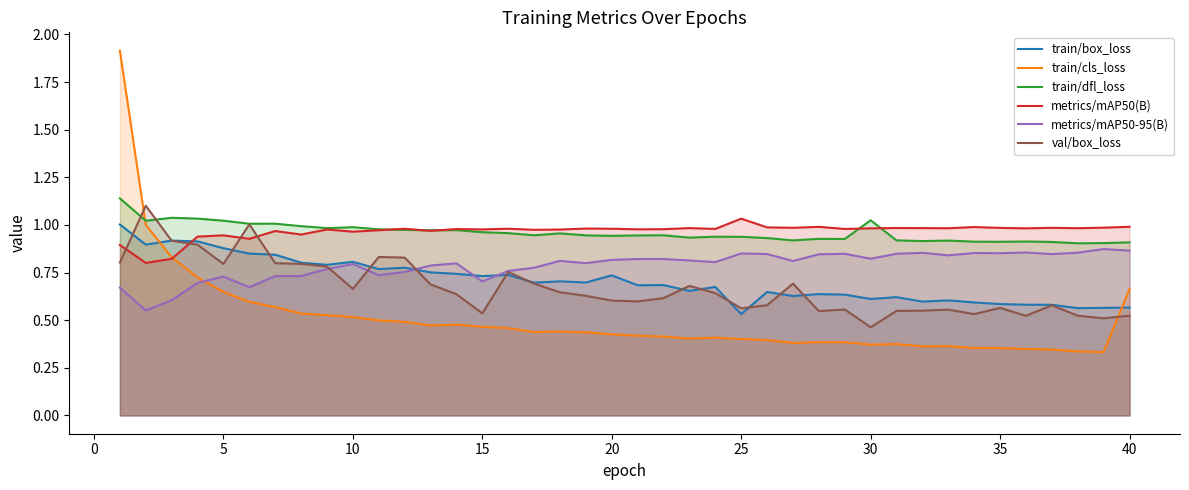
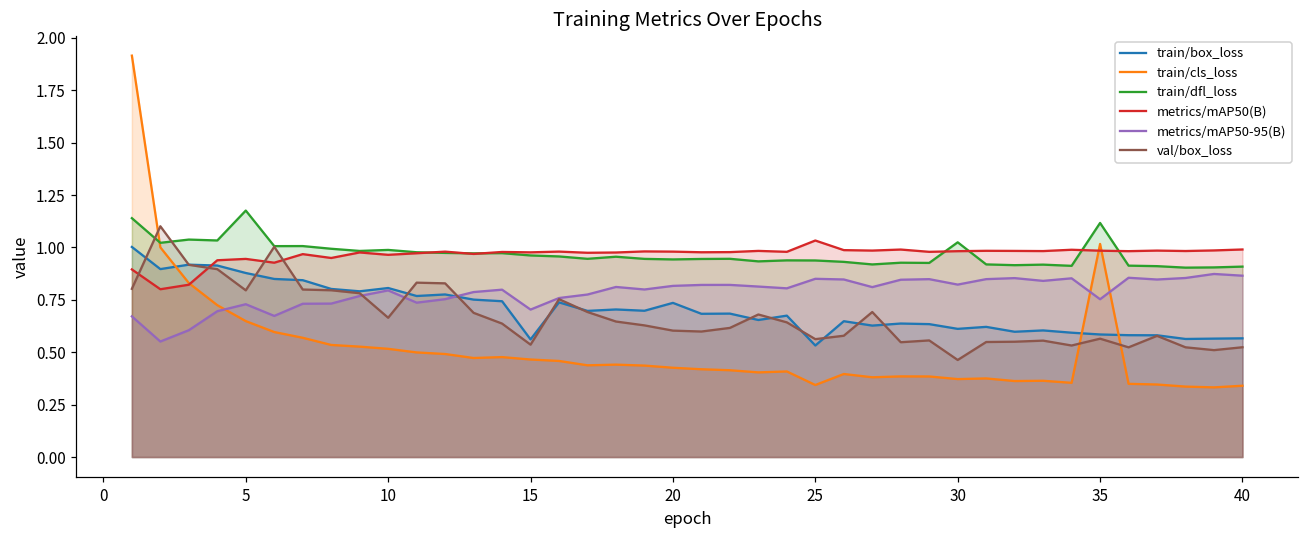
train/dfl_loss, 5: 1.02 -> 1.18
train/box_loss, 15: 0.73 -> 0.56
train/cls_loss, 25: 0.40 -> 0.34
train/cls_loss, 35: 0.35 -> 1.02
train/dfl_loss, 35: 0.91 -> 1.12
metrics/mAP50-95(B), 35: 0.85 -> 0.75
train/cls_loss, 40: 0.66 -> 0.34
